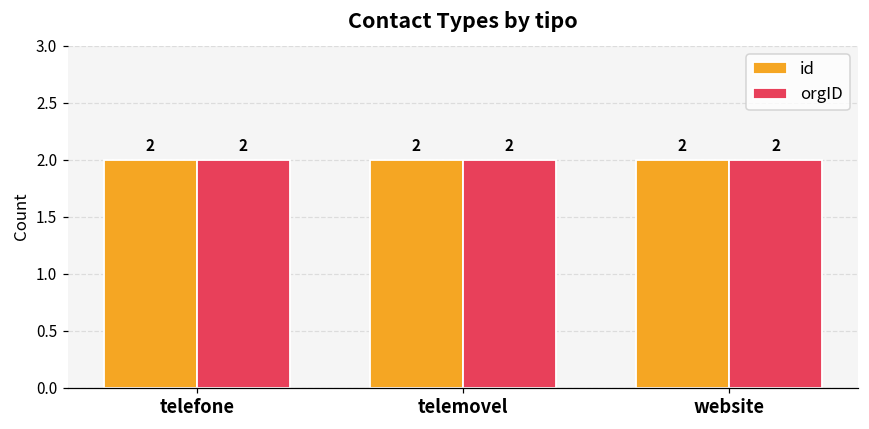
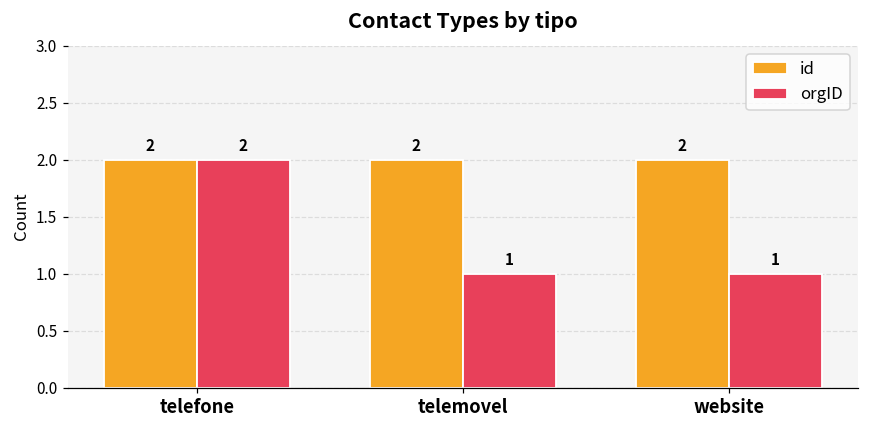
orgID, telemovel: 2 -> 1
orgID, website: 2 -> 1
